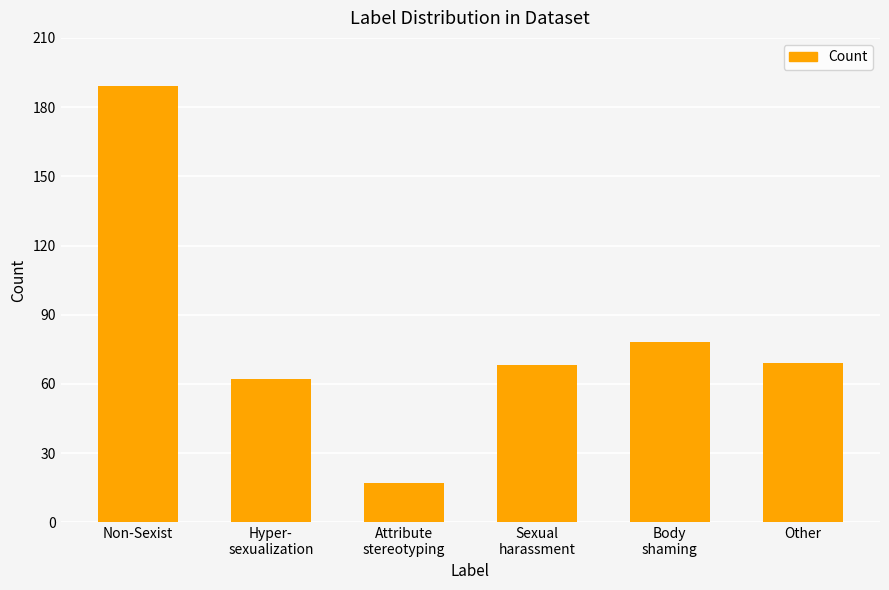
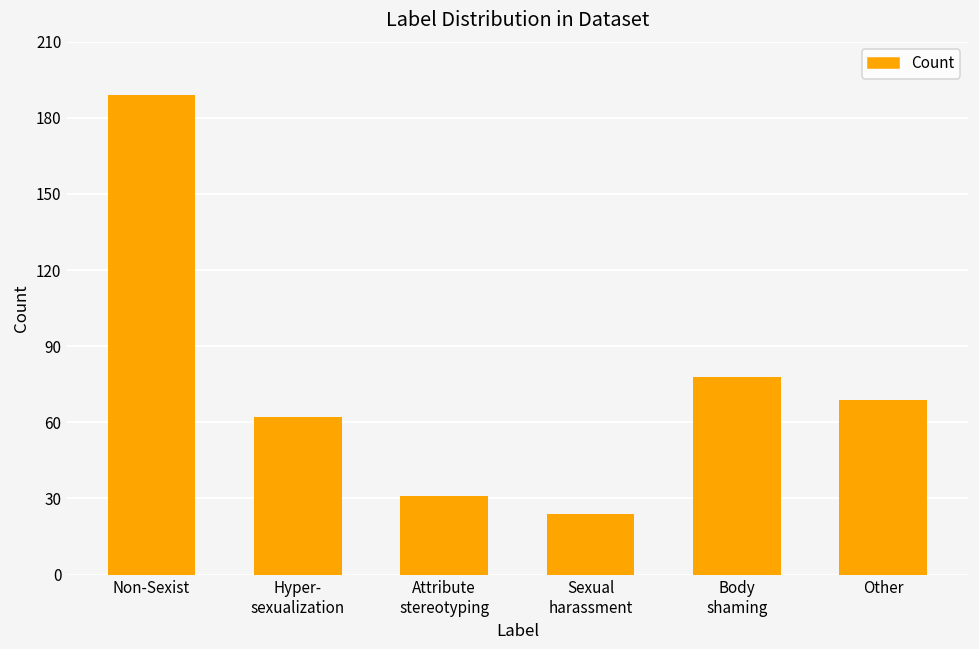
Attribute stereotyping: 17 -> 31
Sexual harassment: 68 -> 24
